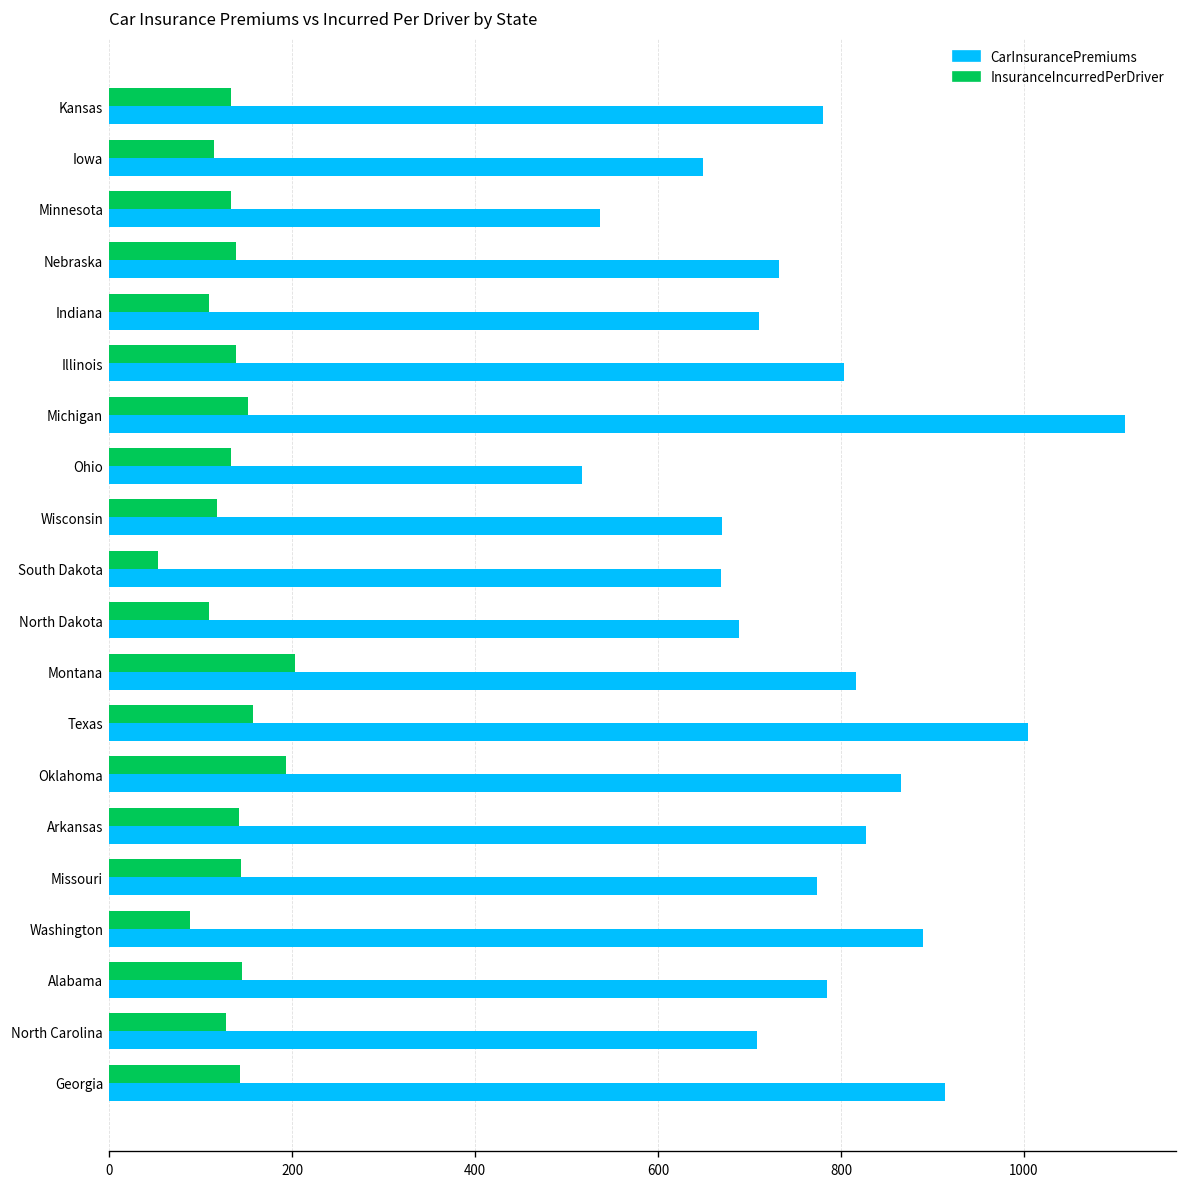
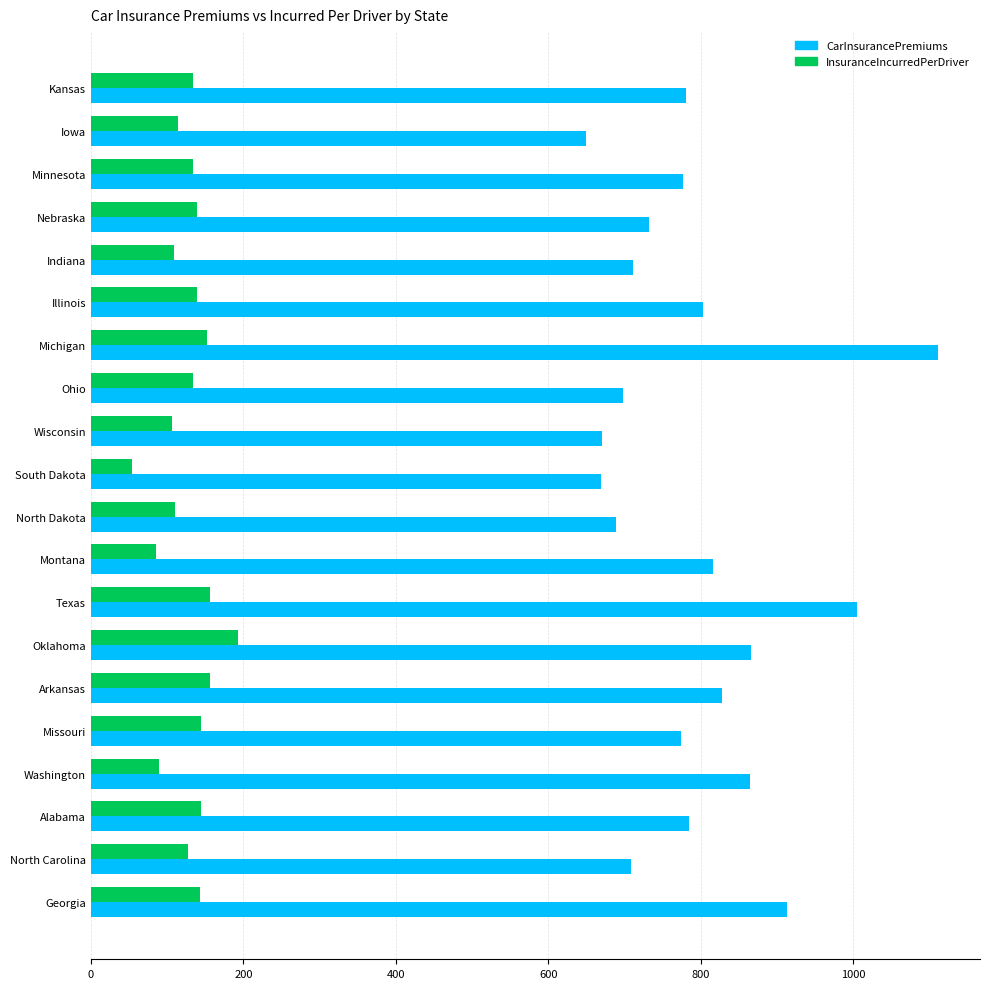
CarInsurancePremiums, Minnesota: 540 -> 780
CarInsurancePremiums, Ohio: 520 -> 700
InsuranceIncurredPerDriver, Wisconsin: 120 -> 110
InsuranceIncurredPerDriver, Montana: 200 -> 90
InsuranceIncurredPerDriver, Arkansas: 140 -> 160
CarInsurancePremiums, Washington: 890 -> 860
